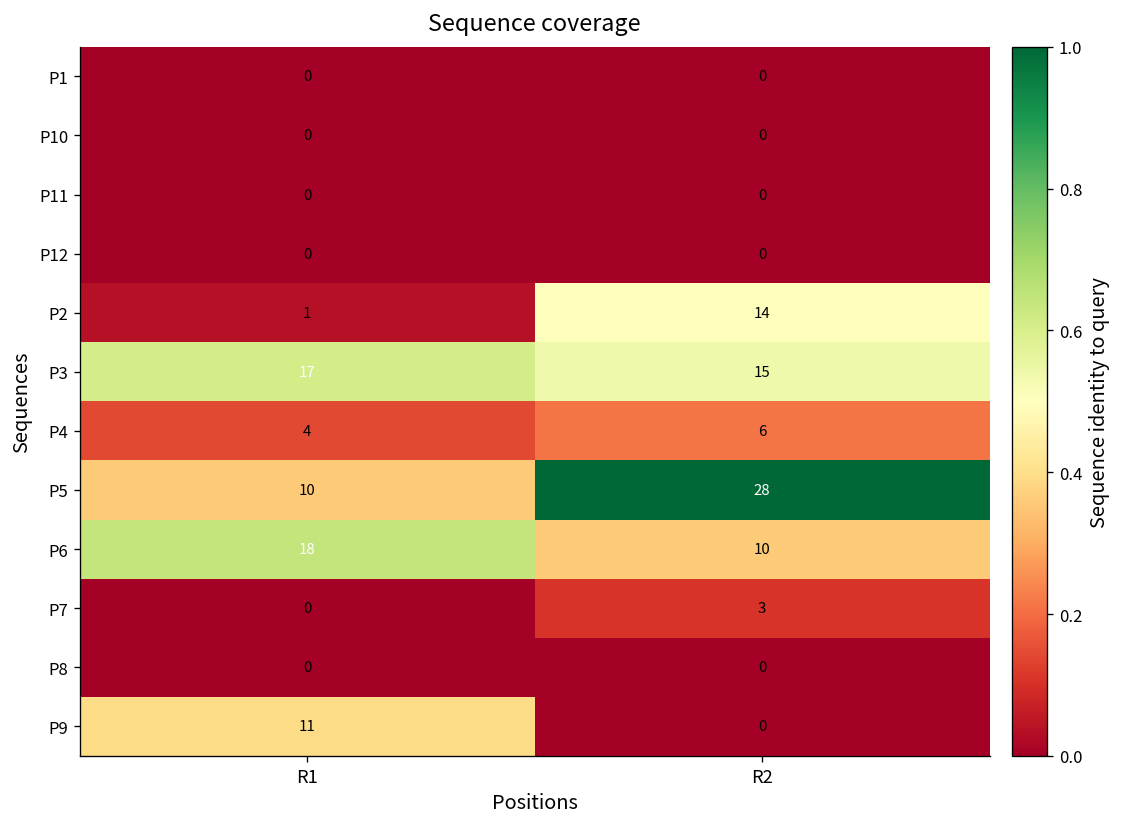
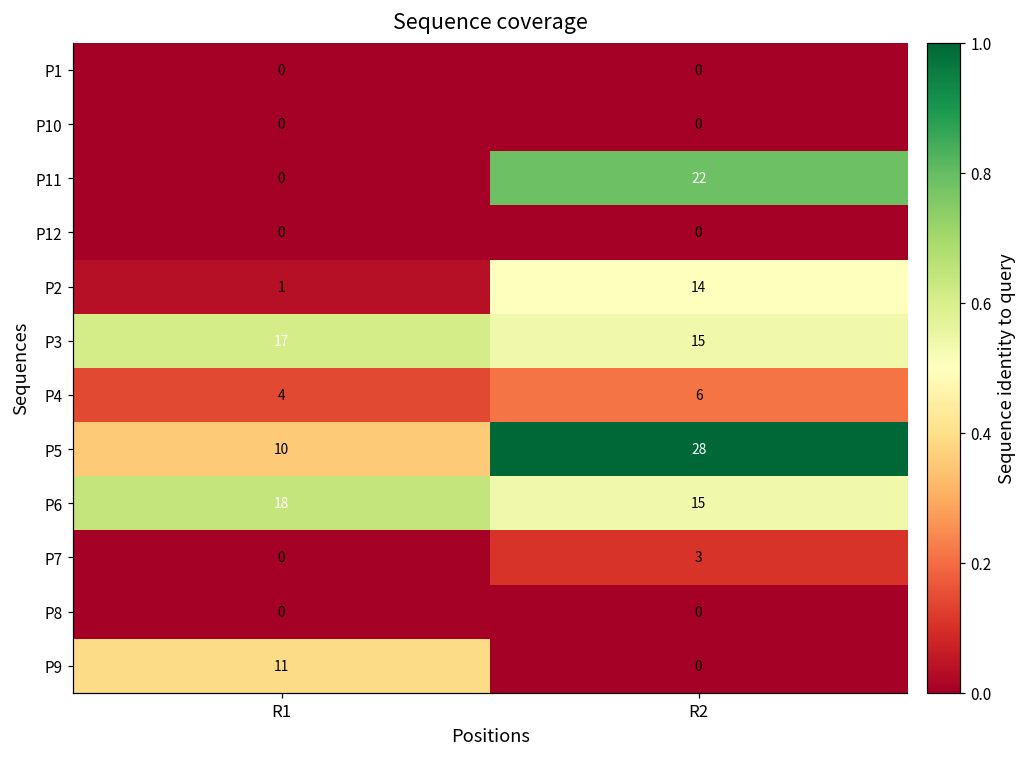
P11, R2: 0 -> 22
P6, R2: 10 -> 15
